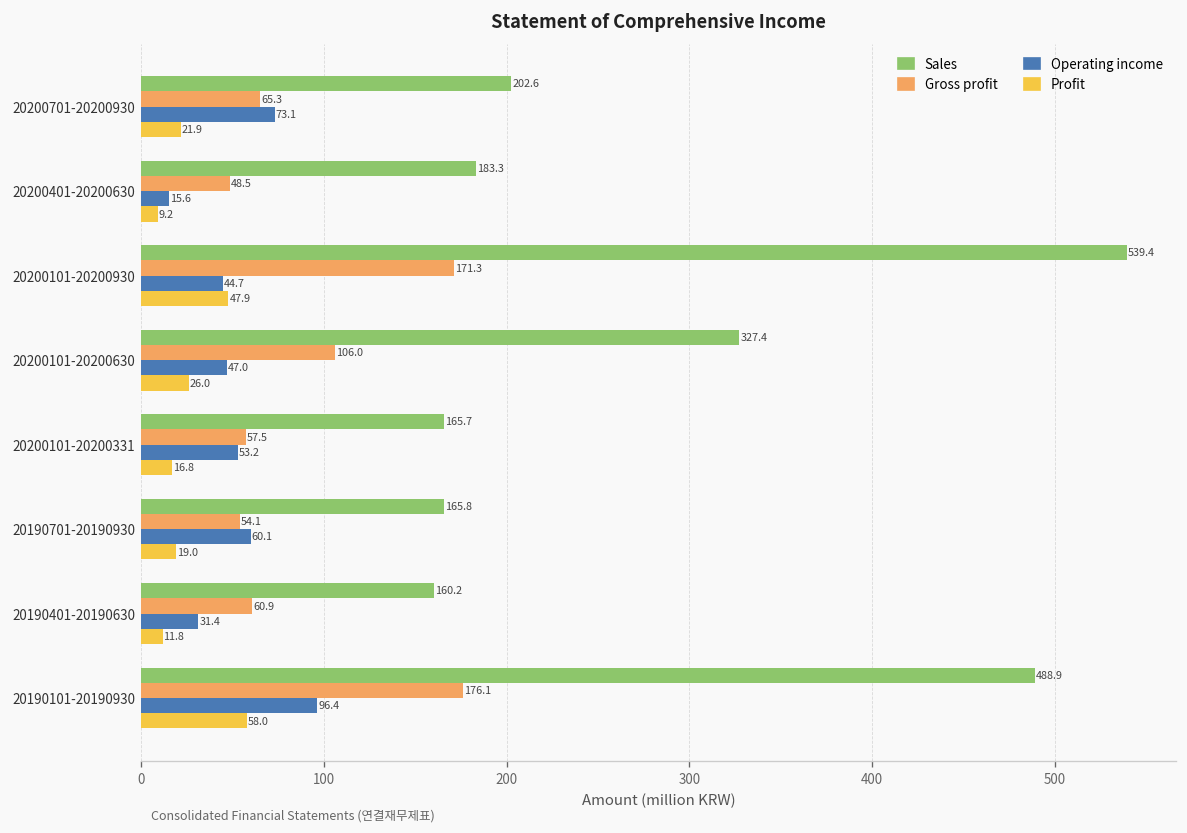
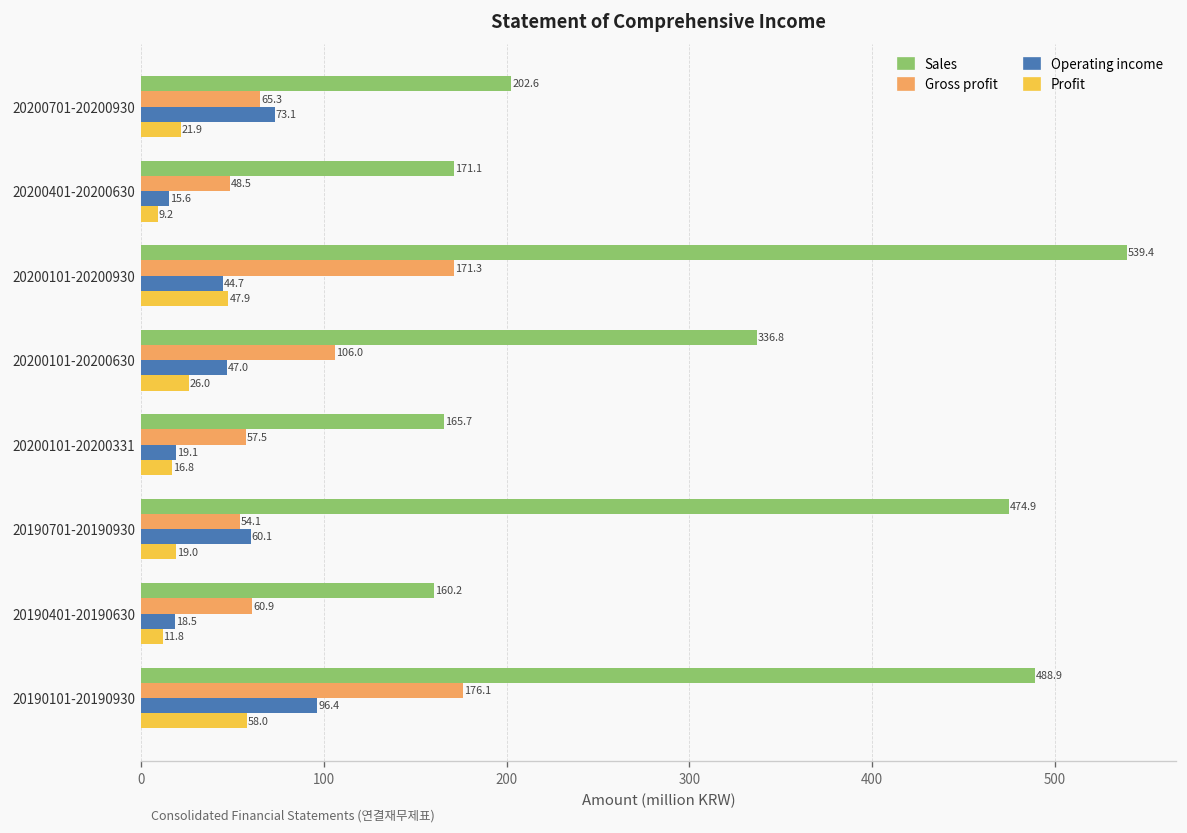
Sales, 20200401-20200630: 183.3 -> 171.1
Sales, 20200101-20200630: 327.4 -> 336.8
Operating income, 20200101-20200331: 53.2 -> 19.1
Sales, 20190701-20190930: 165.8 -> 474.9
Operating income, 20190401-20190630: 31.4 -> 18.5
